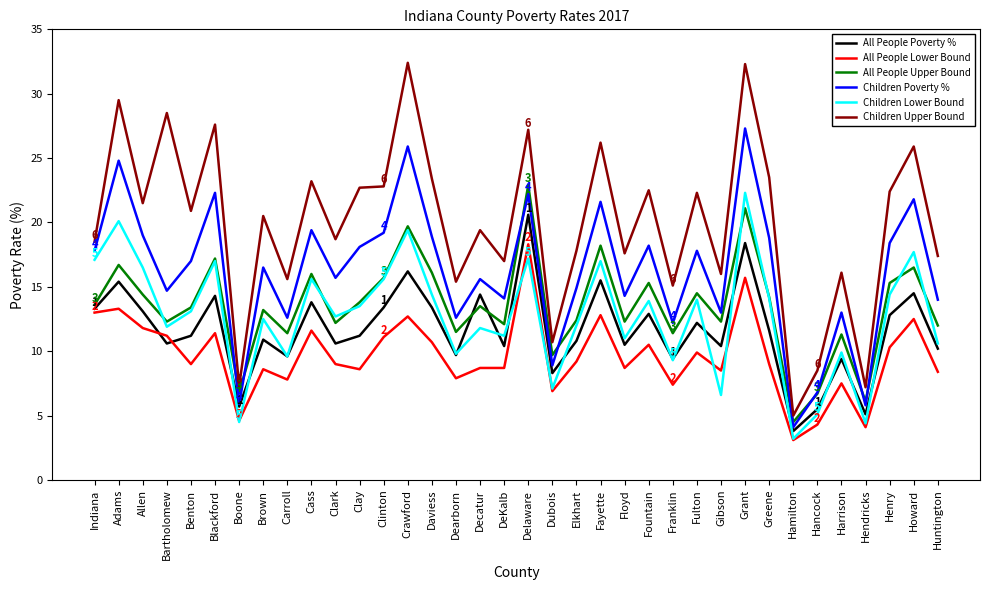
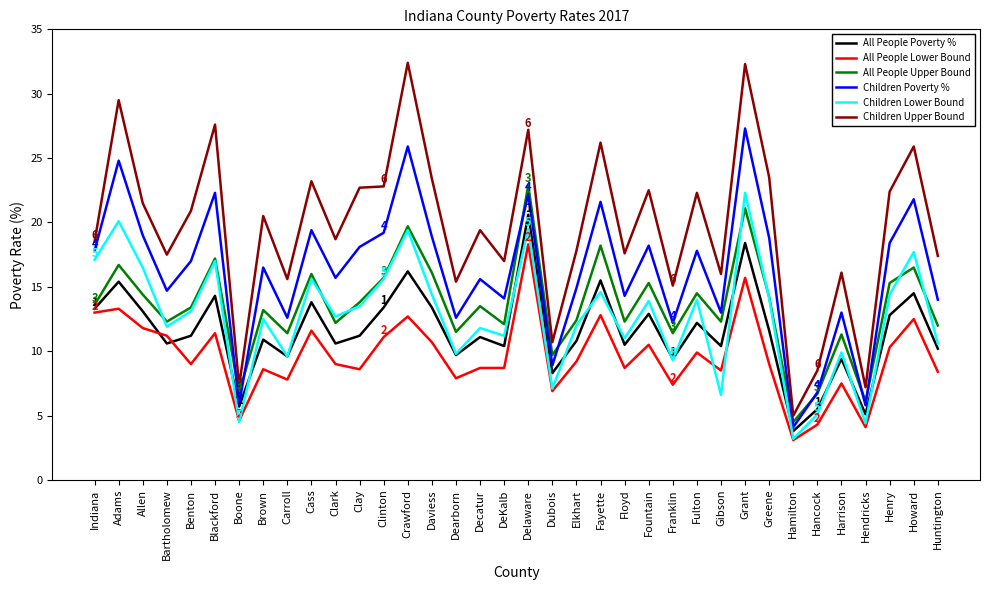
Children Upper Bound, Bartholomew: 28.5 -> 17.5
All People Poverty %, Decatur: 14.4 -> 11.1
Children Lower Bound, Delaware: 17.2 -> 19.5
Children Lower Bound, Fayette: 17.0 -> 14.6
